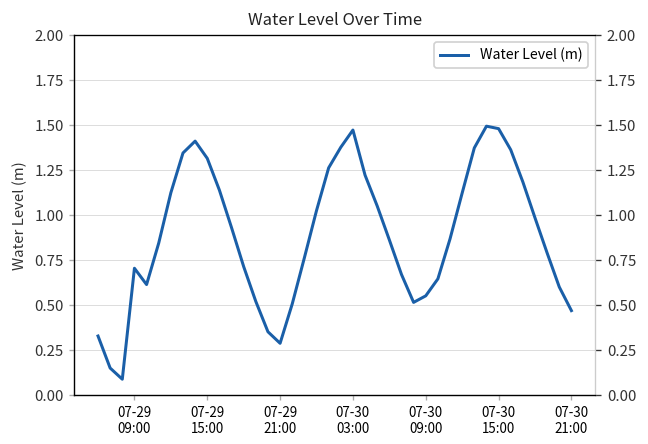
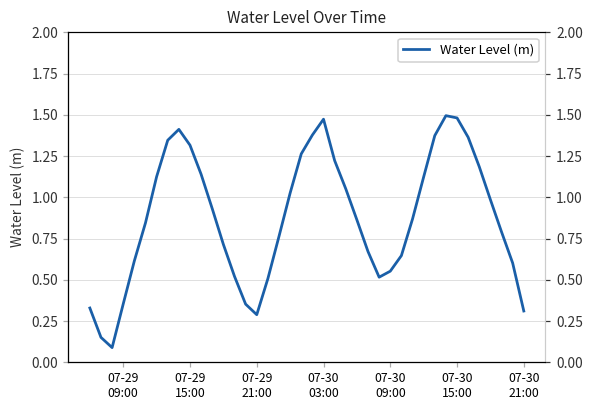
07-29 09:00: 0.71 -> 0.35
07-30 21:00: 0.47 -> 0.31
